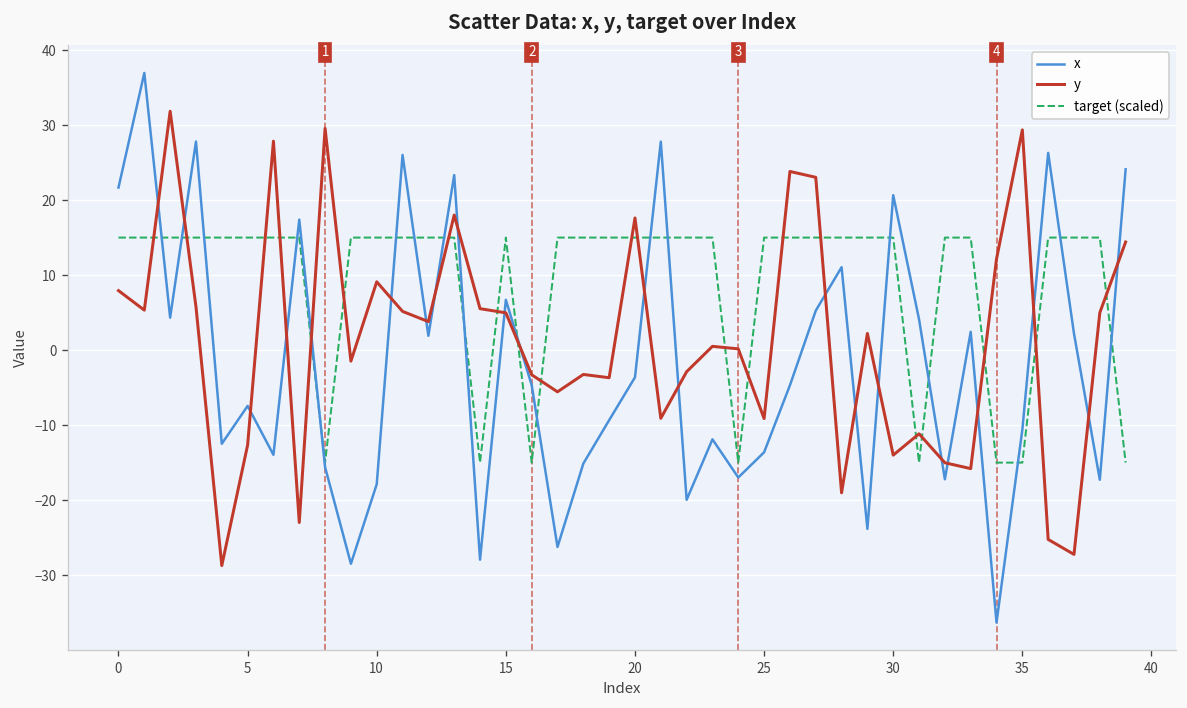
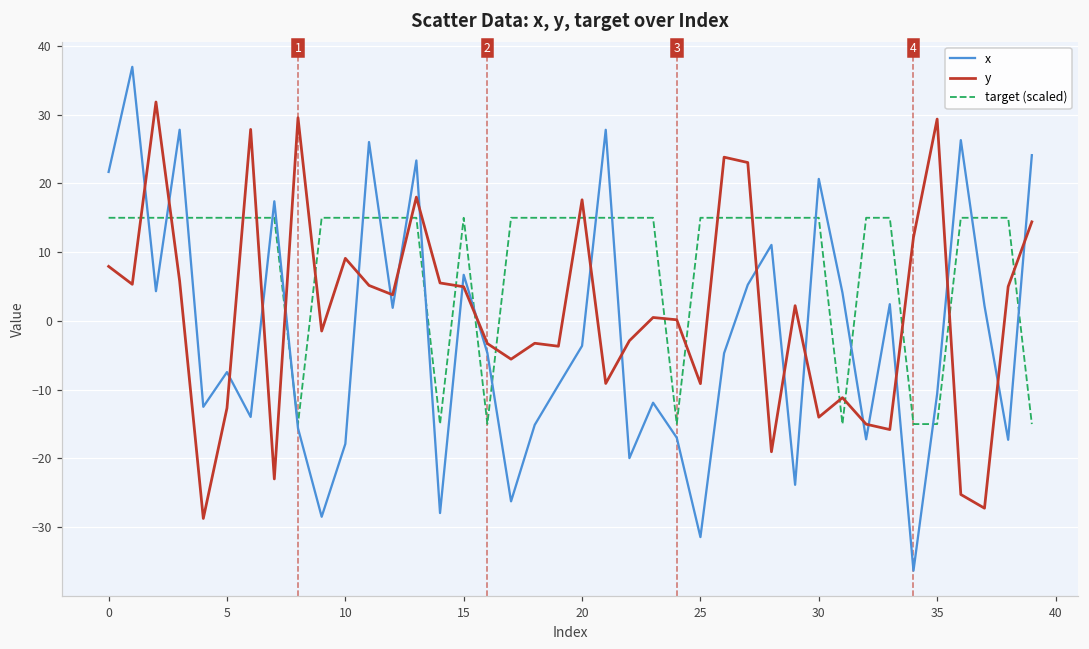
x, 25: -14 -> -31
